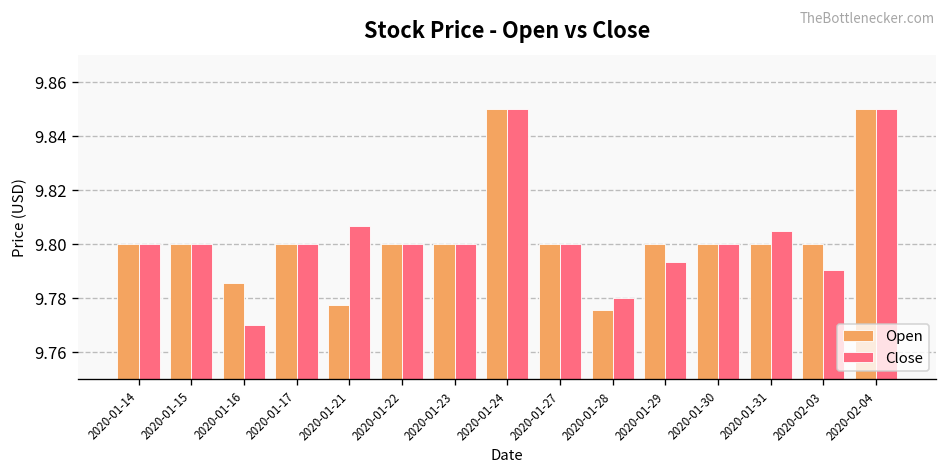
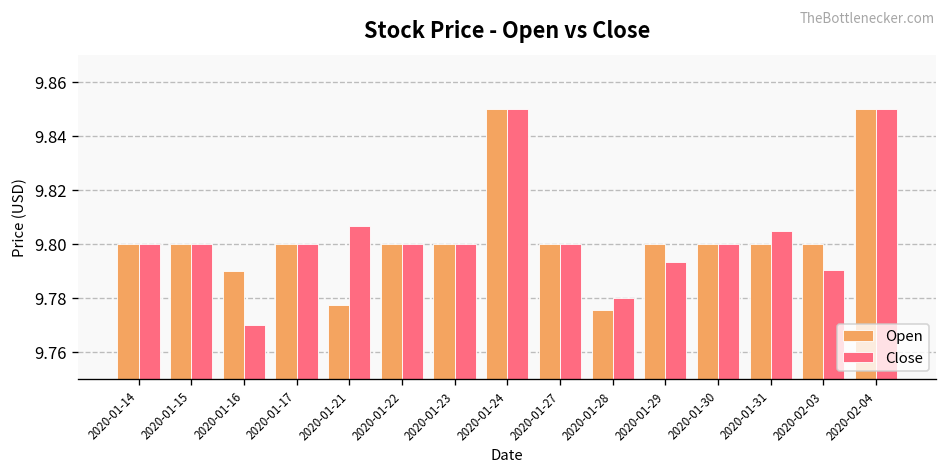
Open, 2020-01-16: 9.786 -> 9.790
